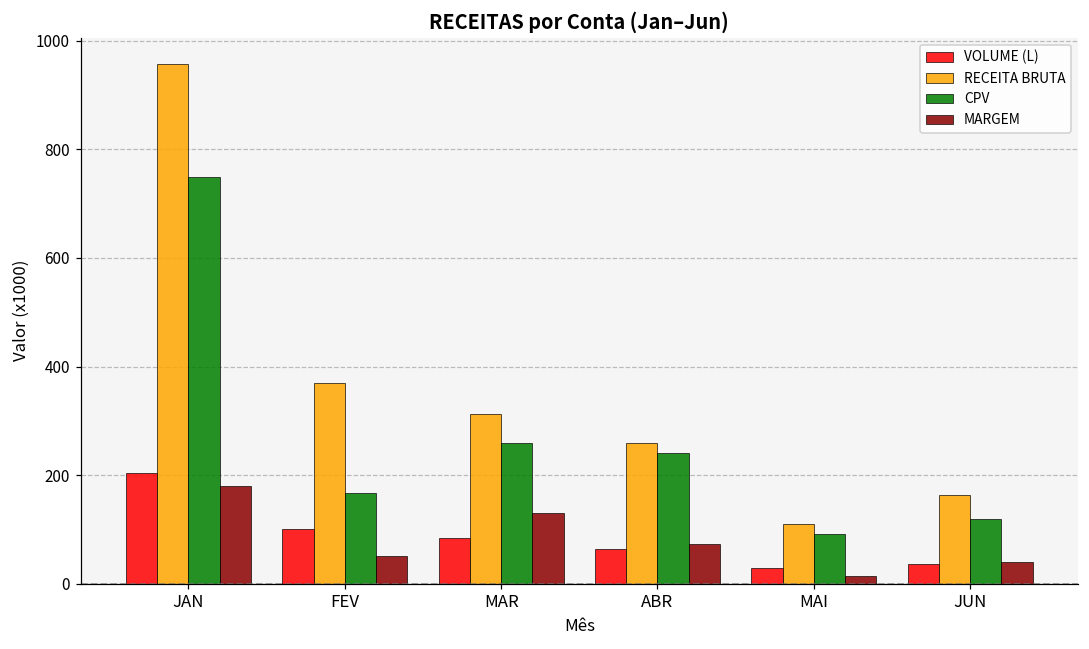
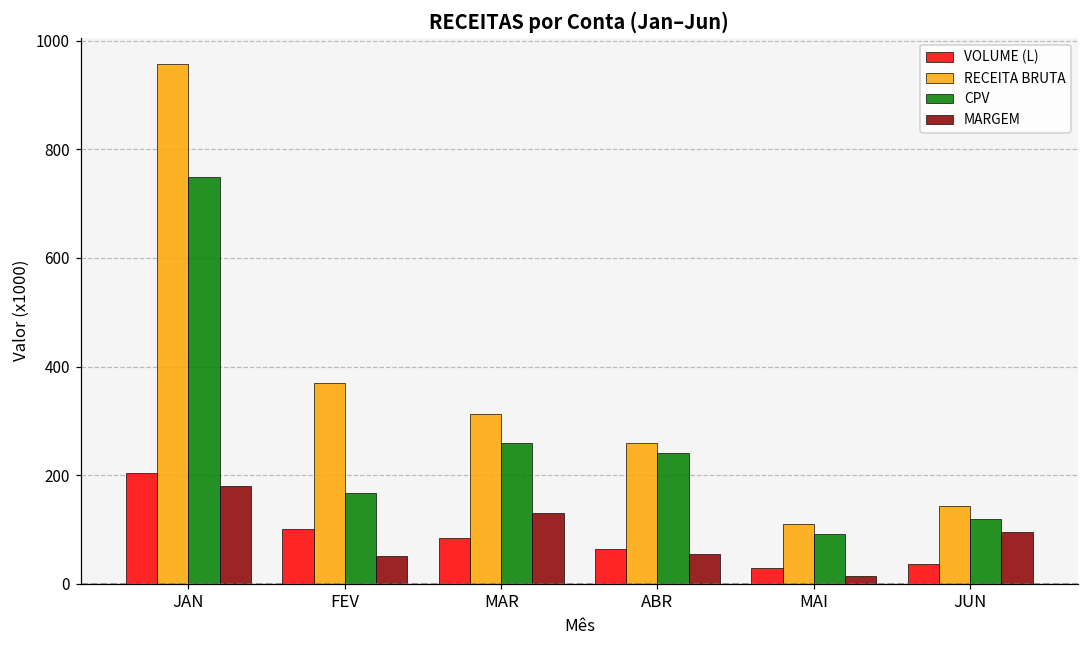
MARGEM, ABR: 70 -> 50
RECEITA BRUTA, JUN: 160 -> 140
MARGEM, JUN: 40 -> 90
